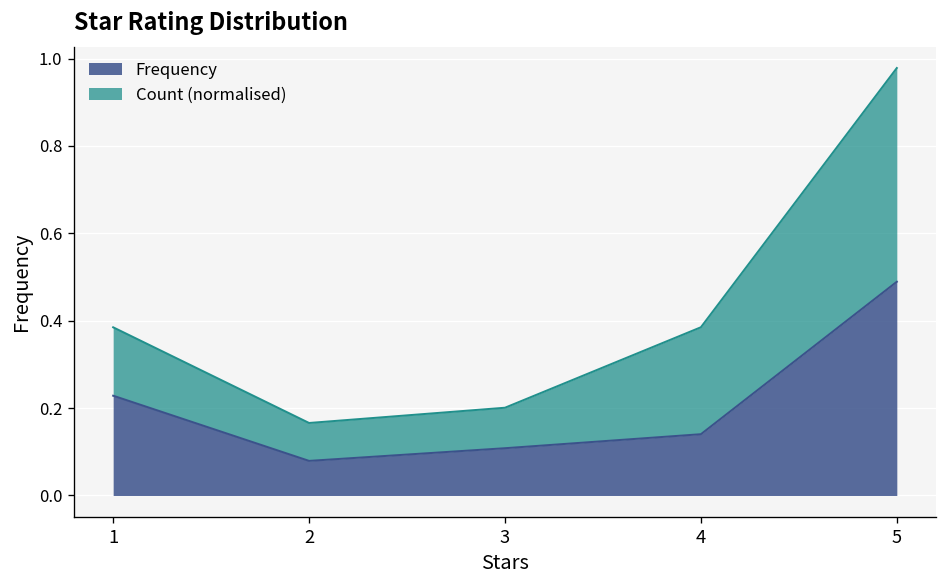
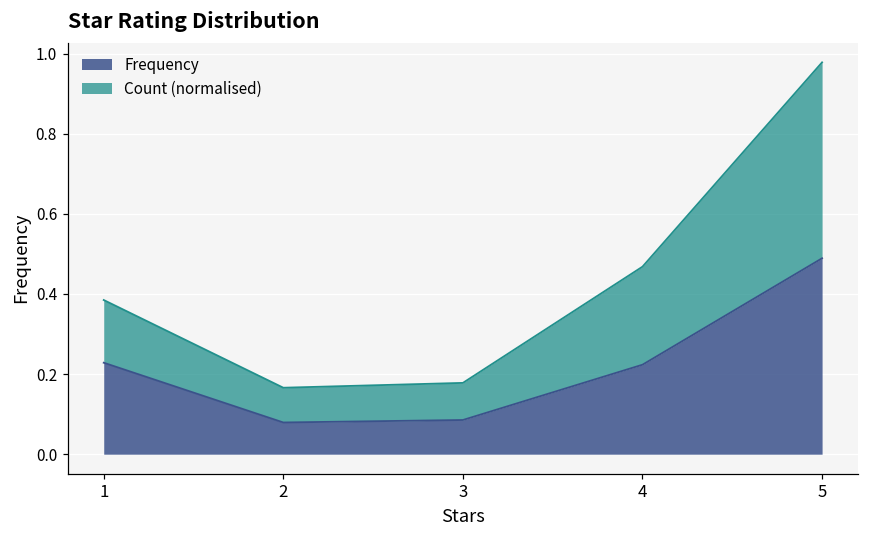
Frequency, 3: 0.11 -> 0.09
Frequency, 4: 0.14 -> 0.22
